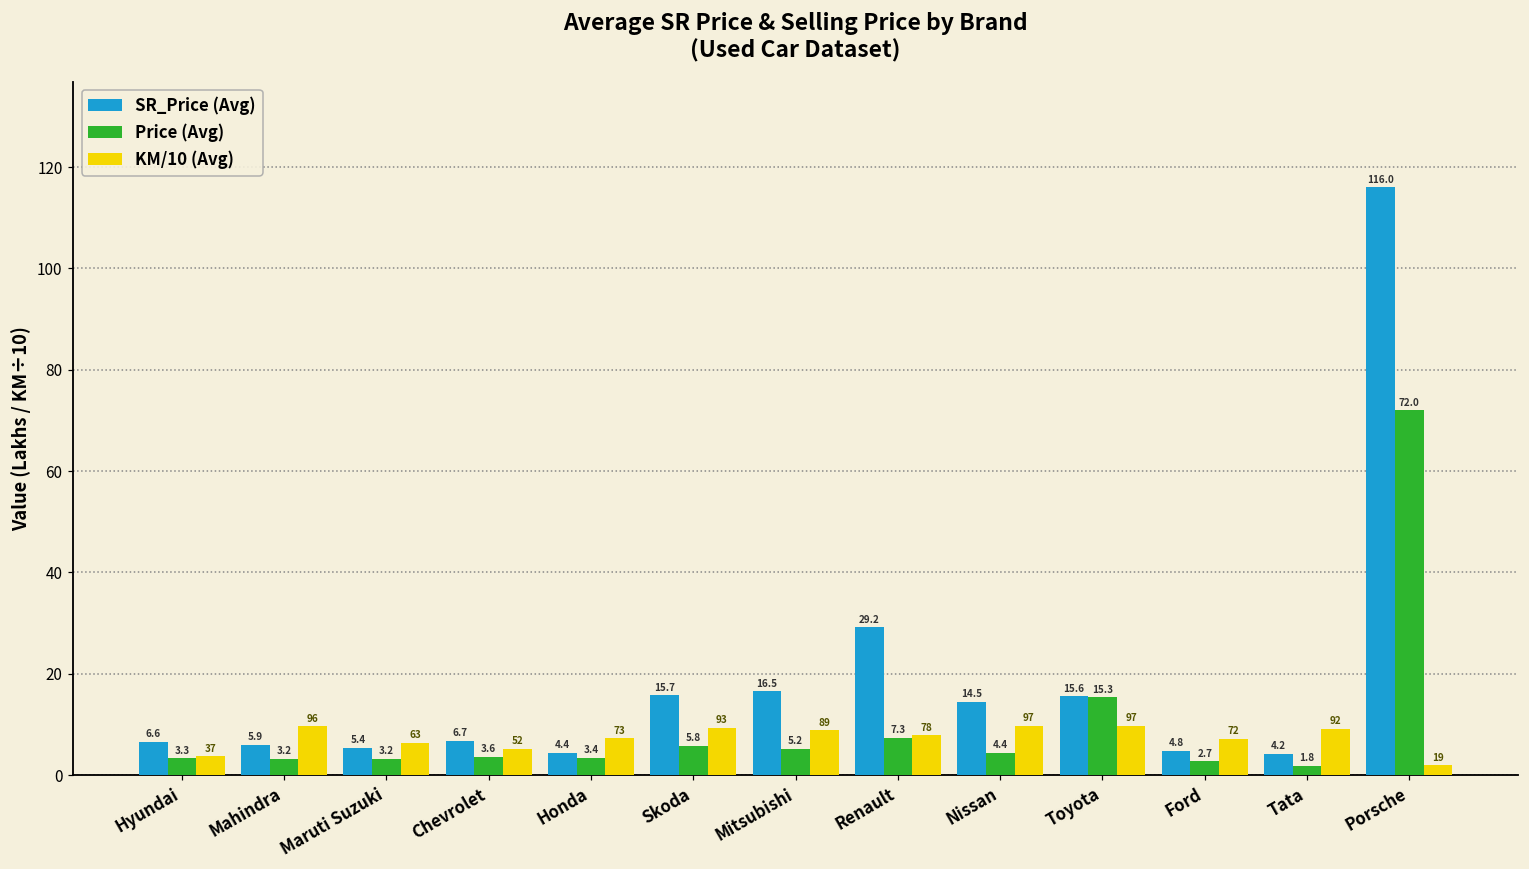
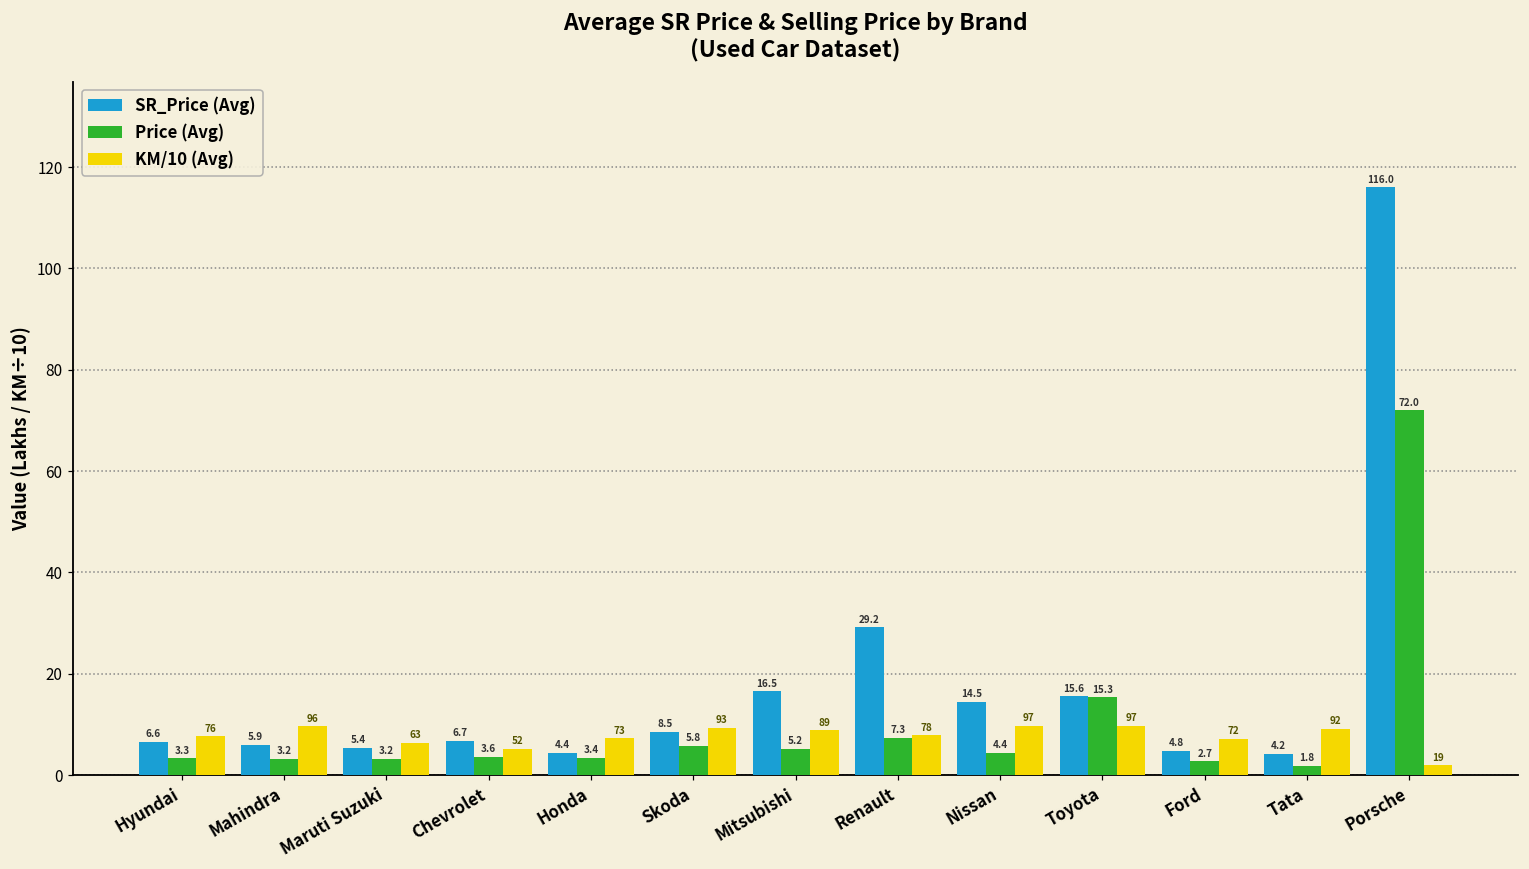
KM/10 (Avg), Hyundai: 37 -> 76
SR_Price (Avg), Skoda: 15.7 -> 8.5
